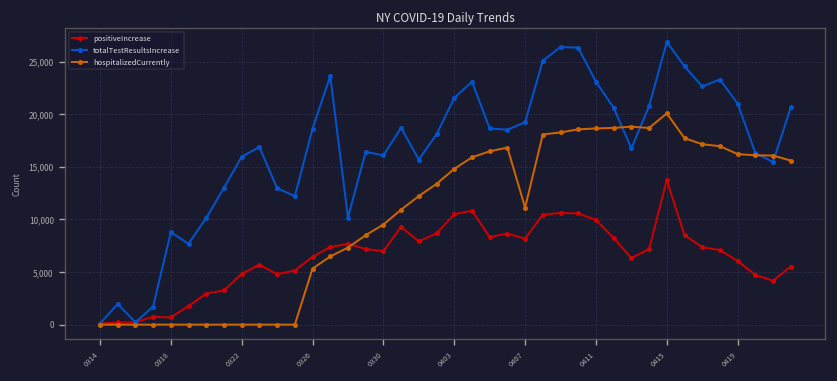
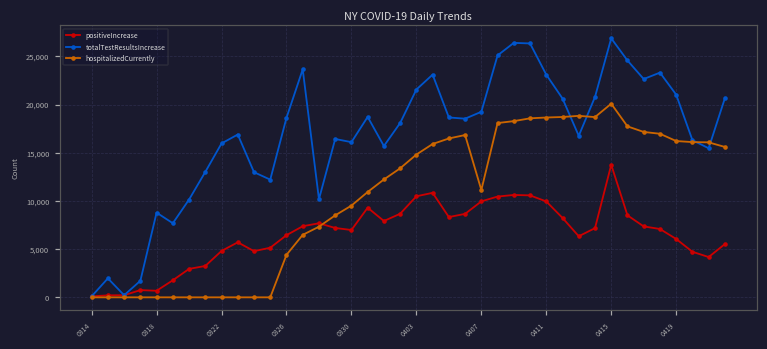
hospitalizedCurrently, 0326: 5,000 -> 4,000
positiveIncrease, 0407: 8,000 -> 10,000
